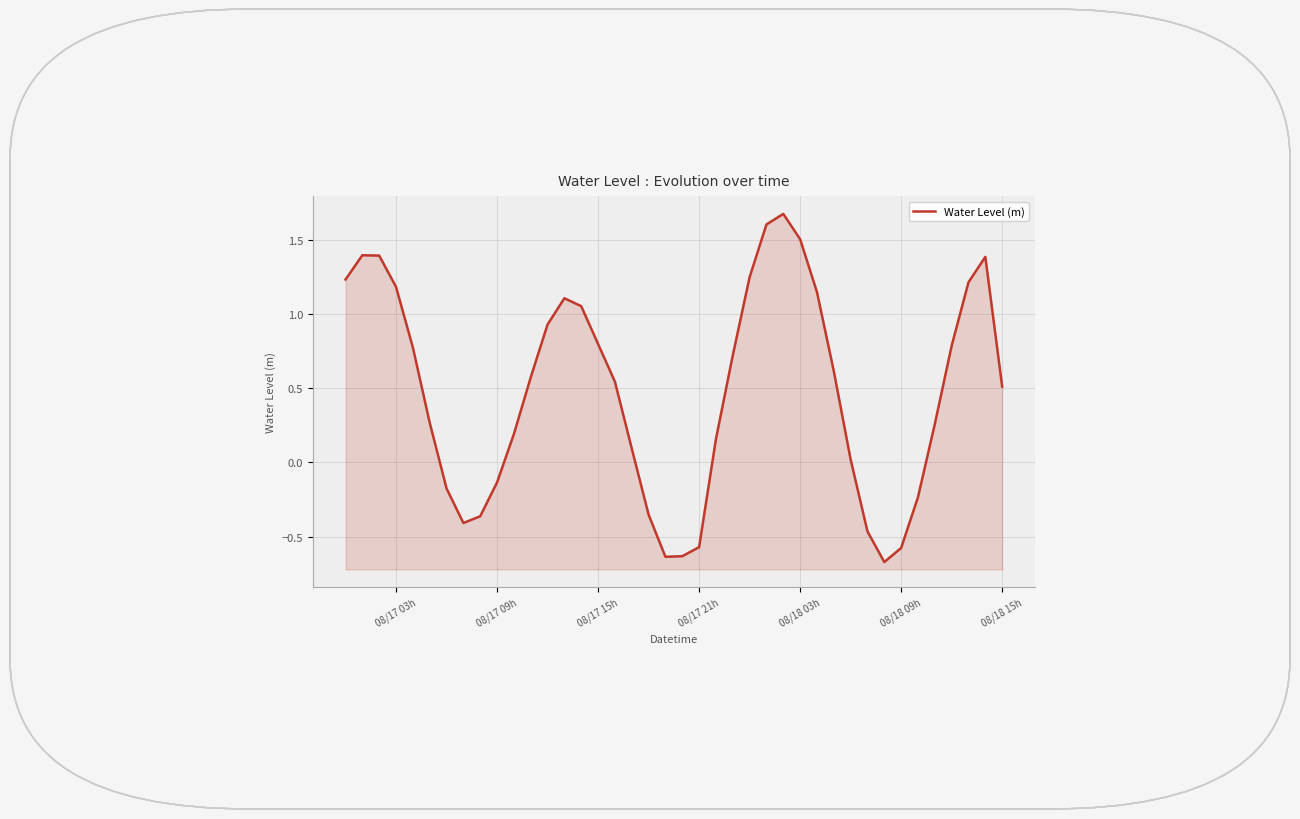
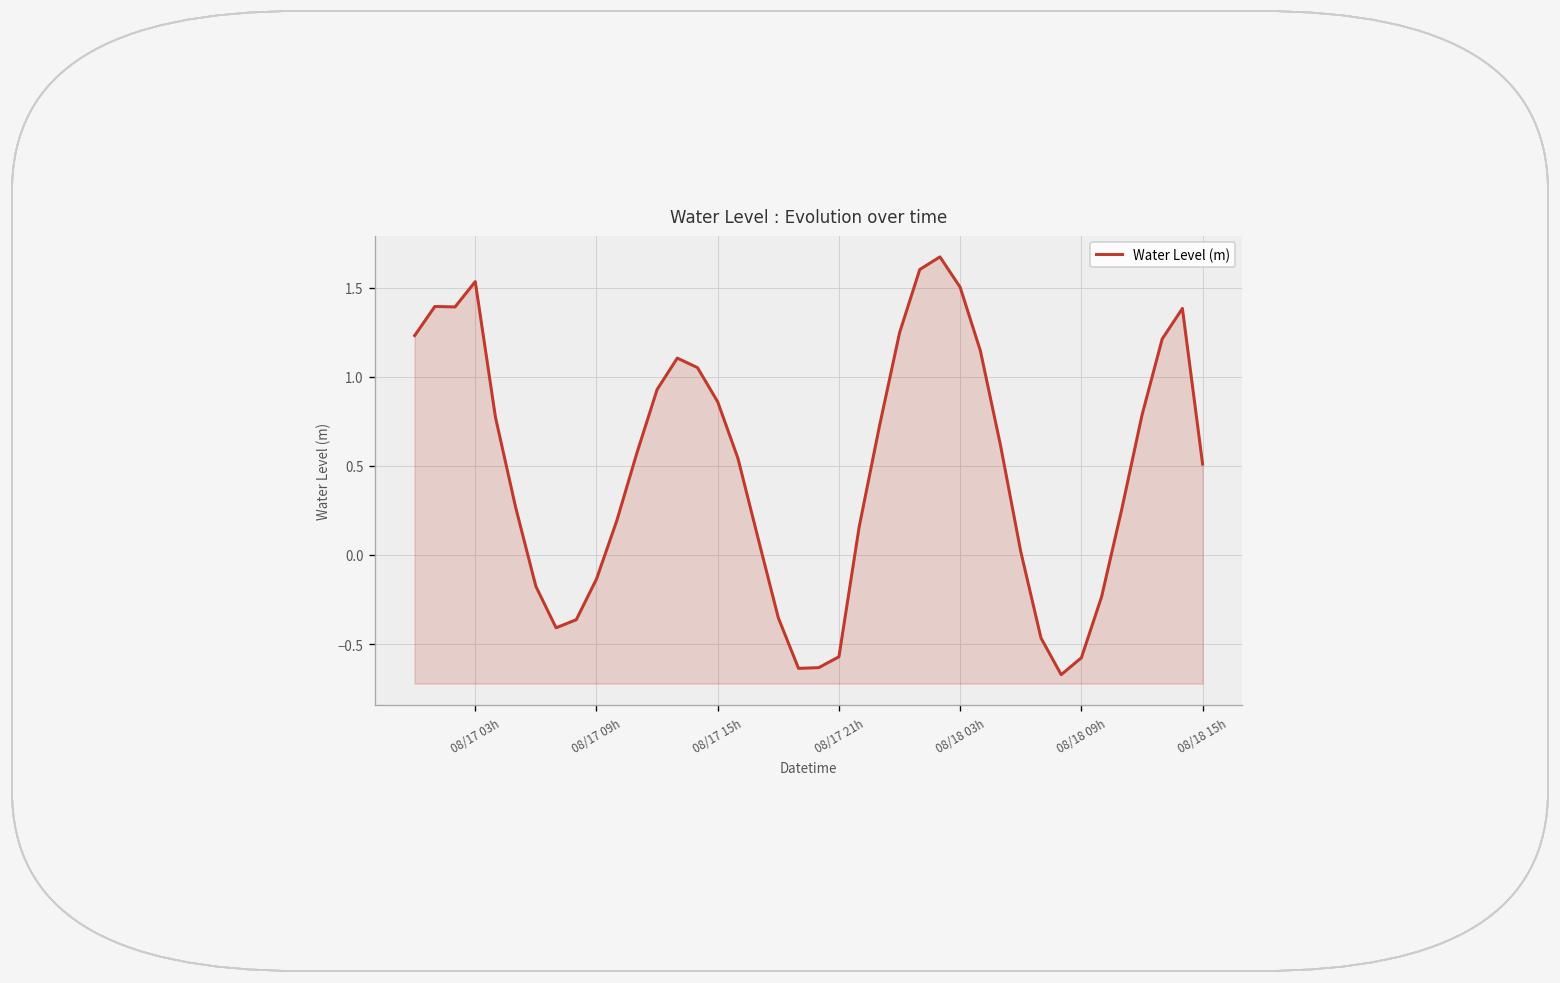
08/17 03h: 1.18 -> 1.53
08/17 15h: 0.80 -> 0.86
